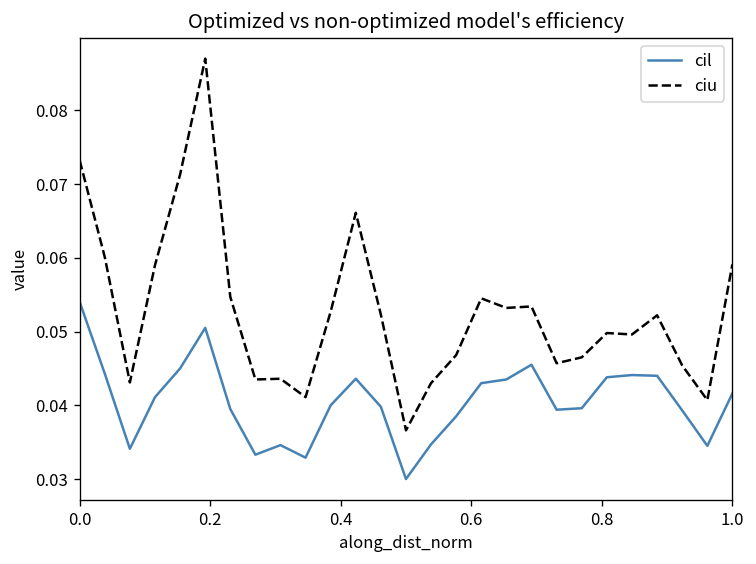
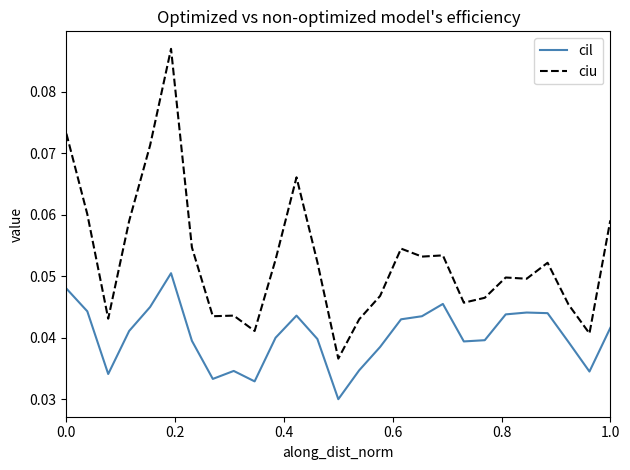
cil, 0.0: 0.054 -> 0.048
